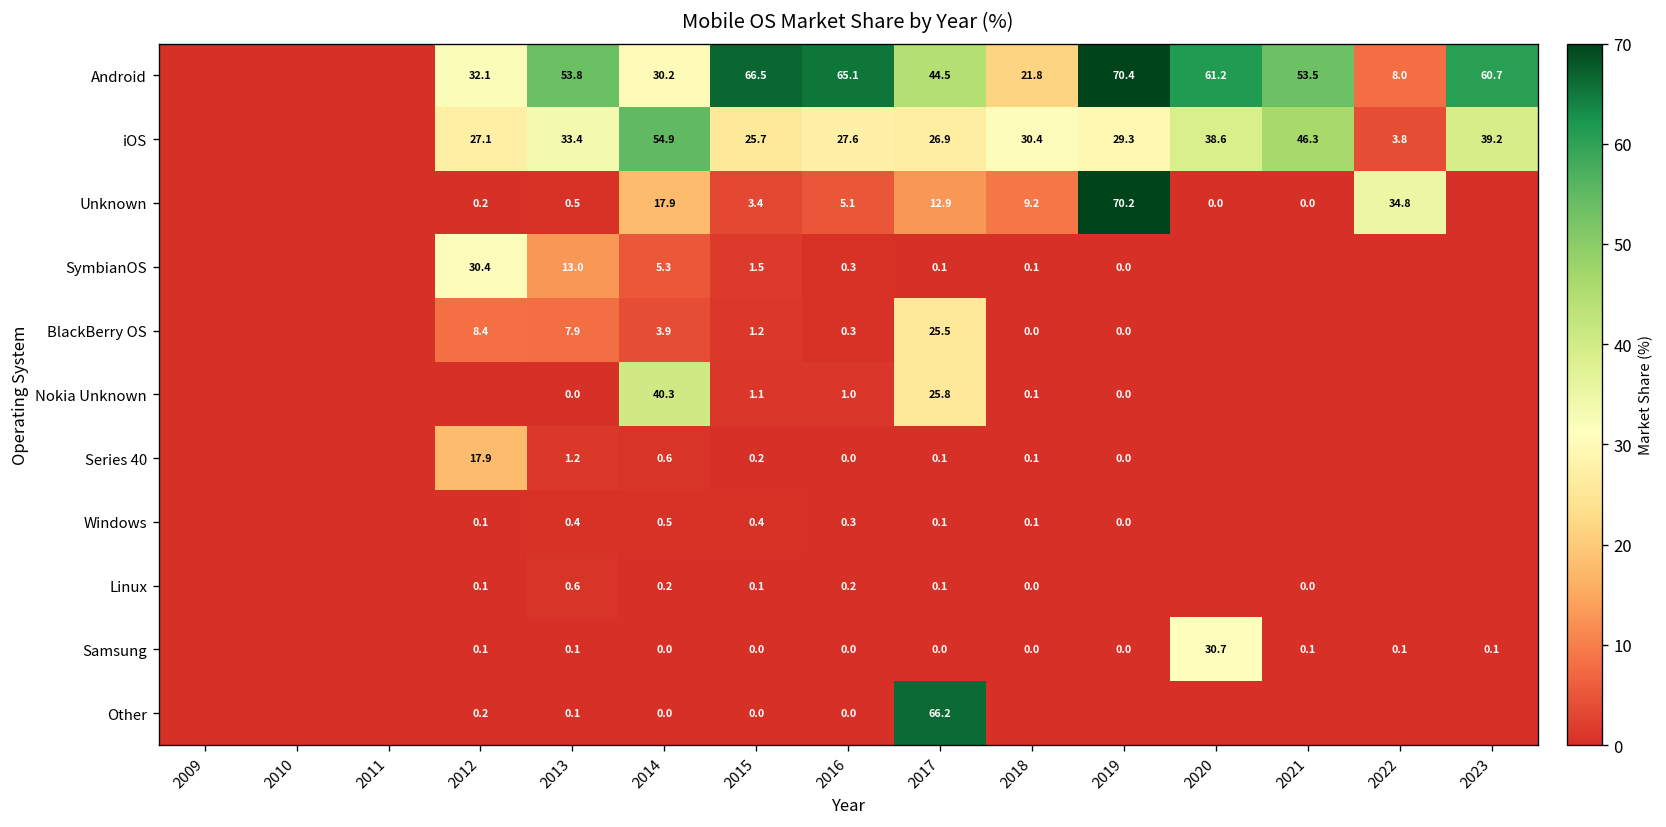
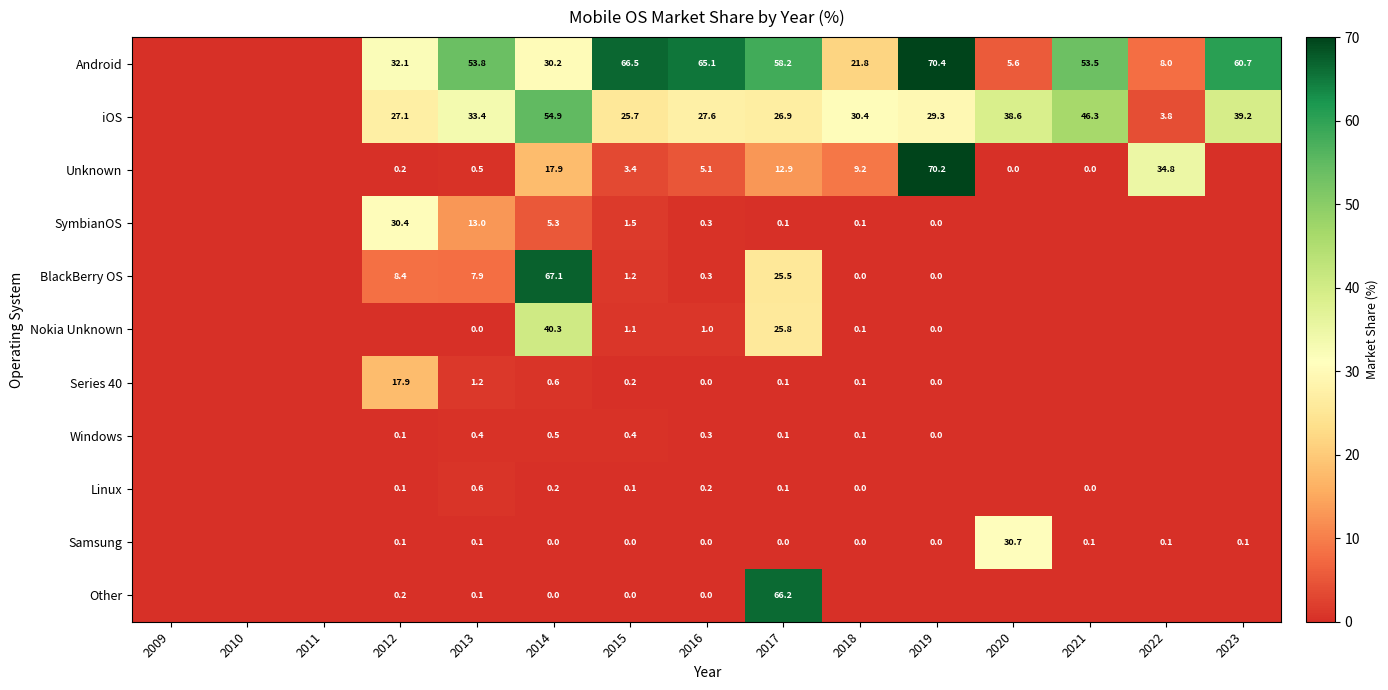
Android, 2017: 44.5 -> 58.2
Android, 2020: 61.2 -> 5.6
BlackBerry OS, 2014: 3.9 -> 67.1
